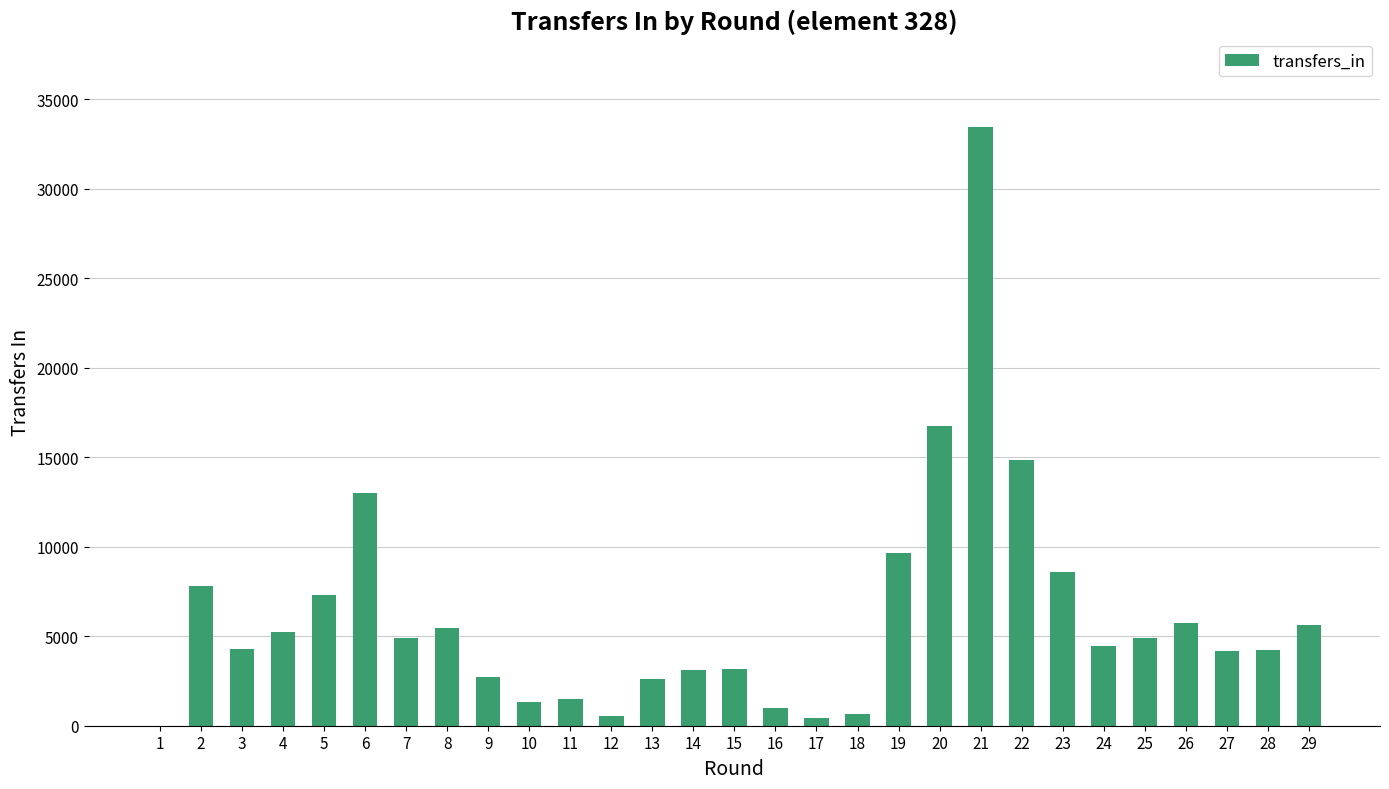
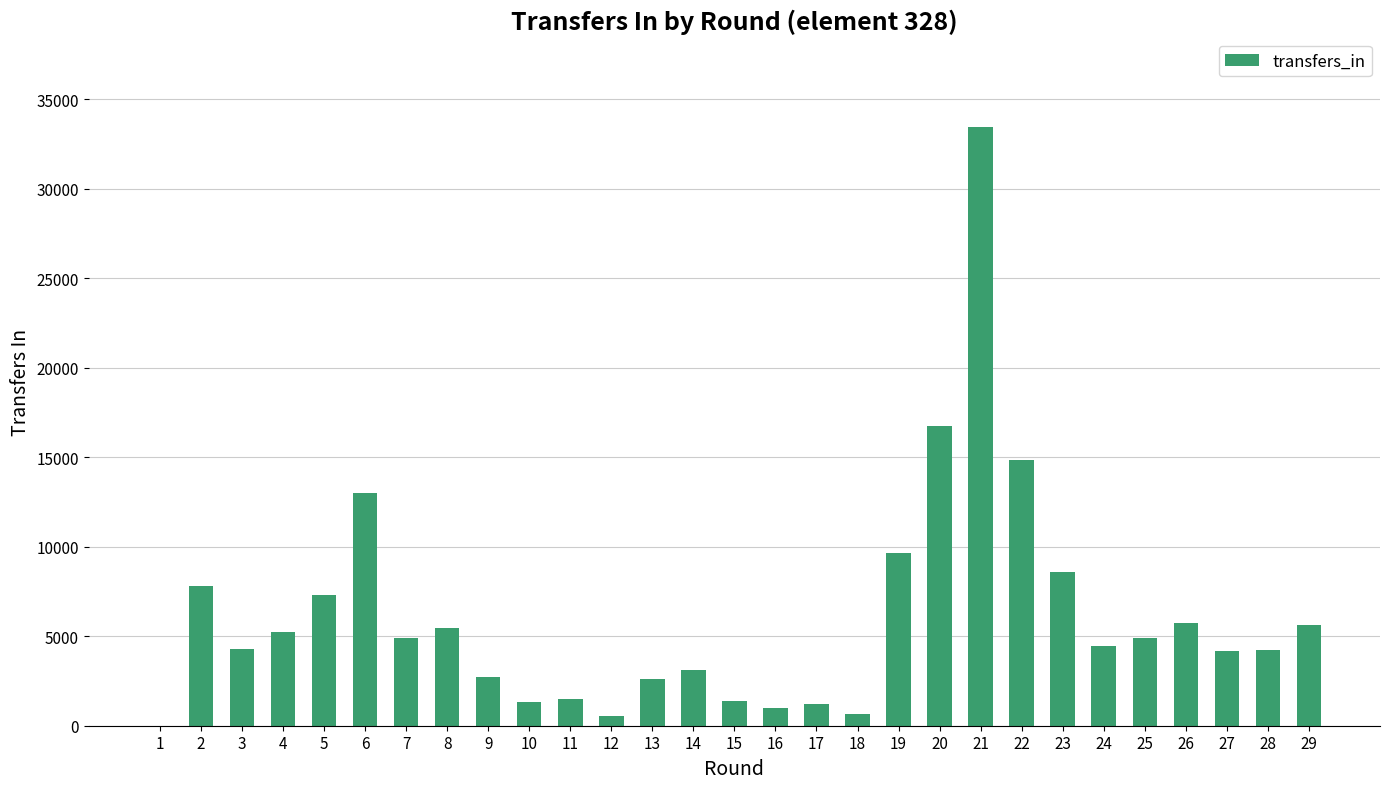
15: 3200 -> 1400
17: 400 -> 1200
